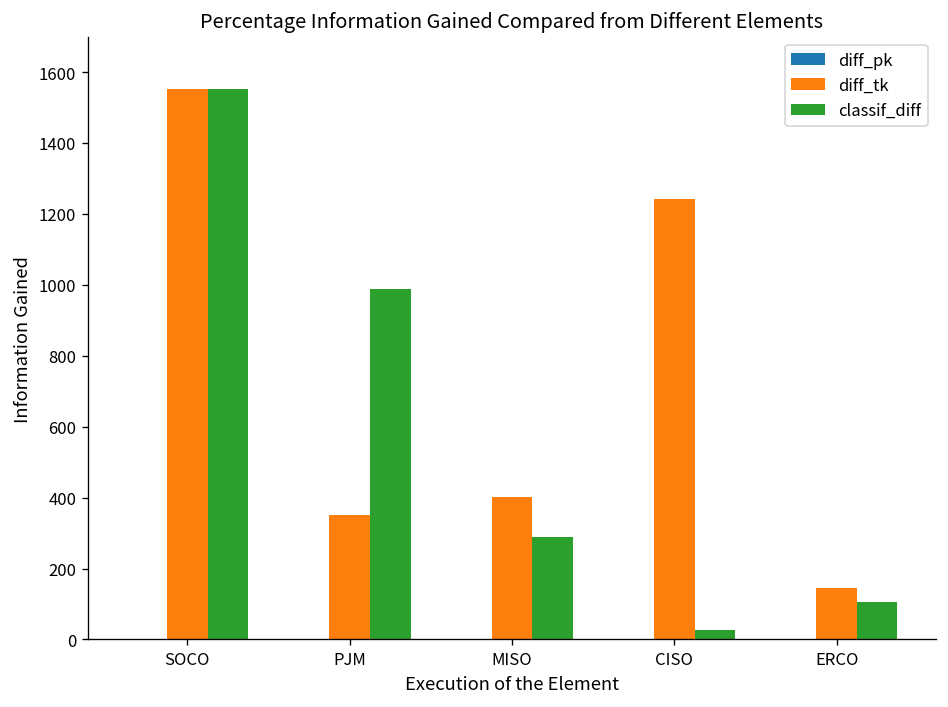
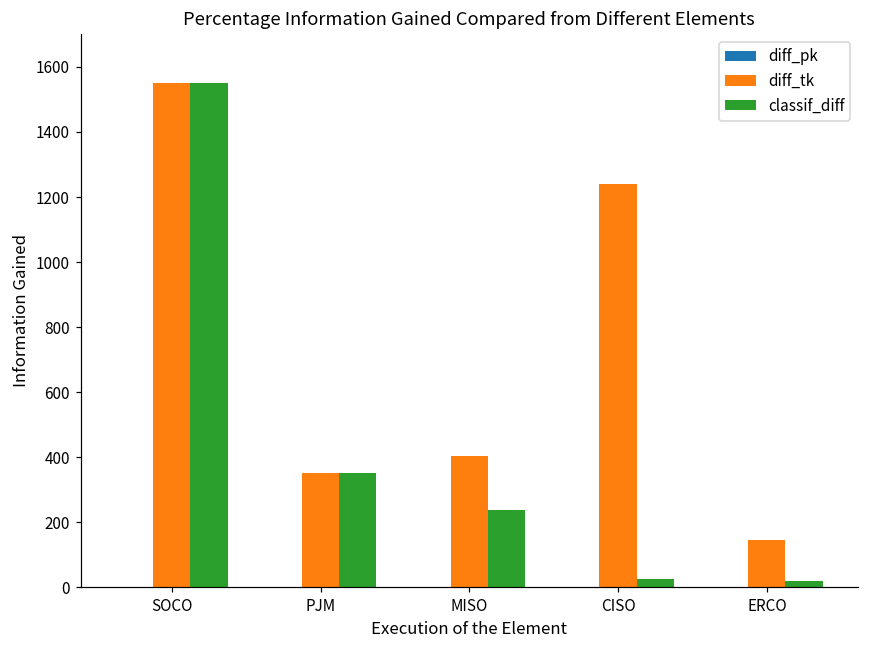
classif_diff, PJM: 990 -> 350
classif_diff, MISO: 290 -> 240
classif_diff, ERCO: 110 -> 20
